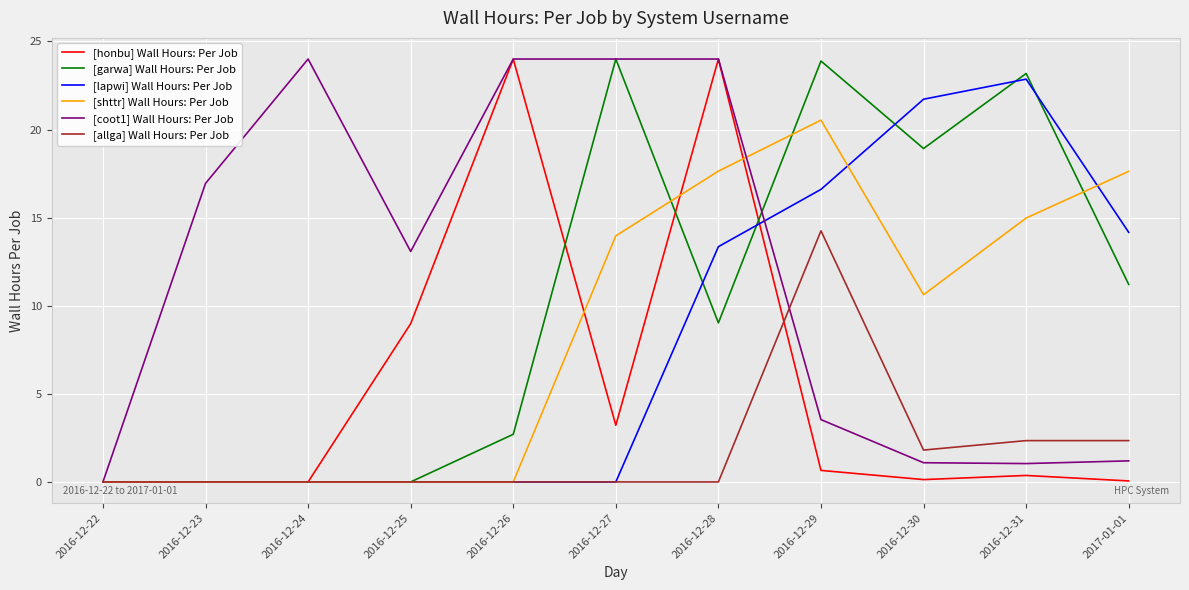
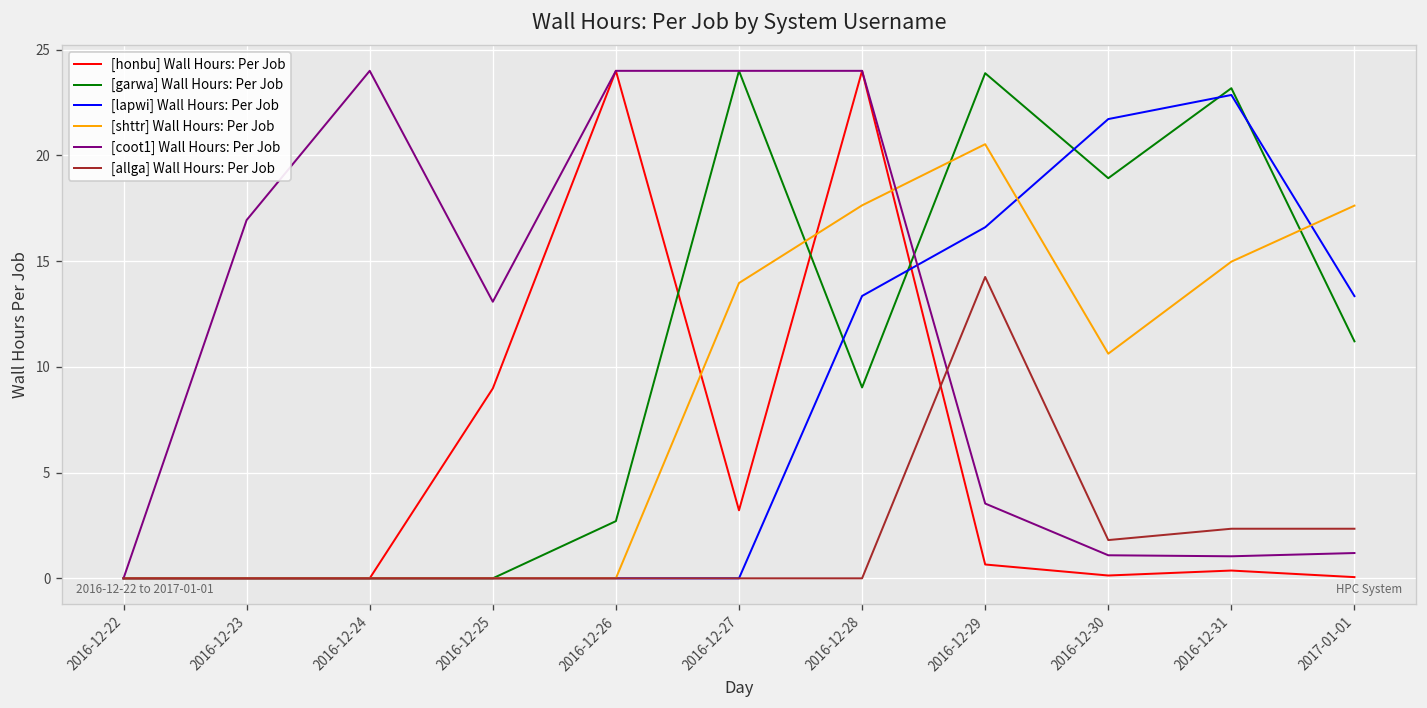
[lapwi] Wall Hours: Per Job, 2017-01-01: 14.2 -> 13.3
